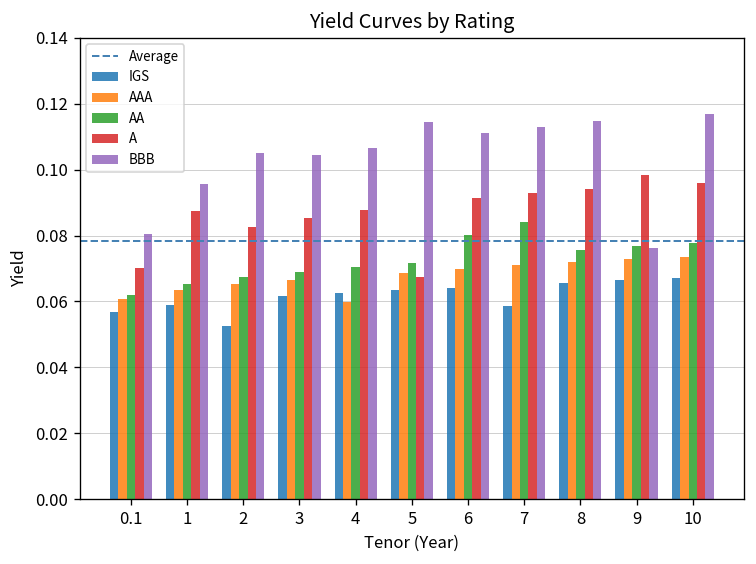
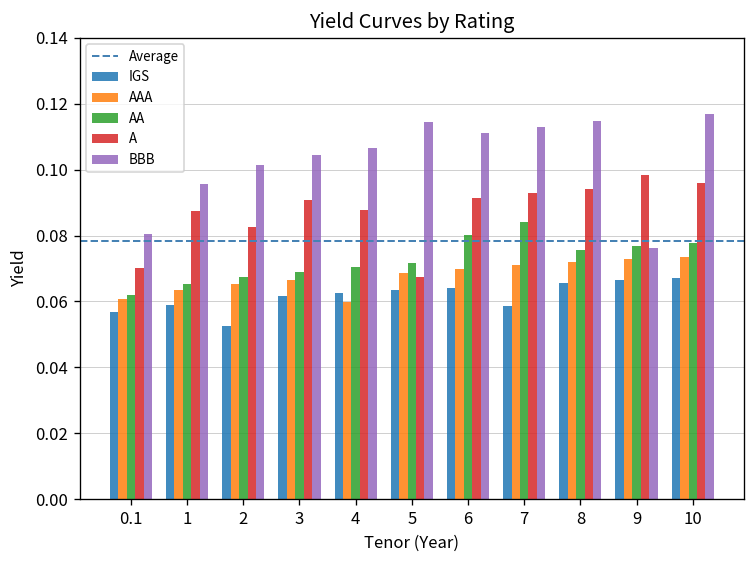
BBB, 2: 0.105 -> 0.102
A, 3: 0.085 -> 0.091
